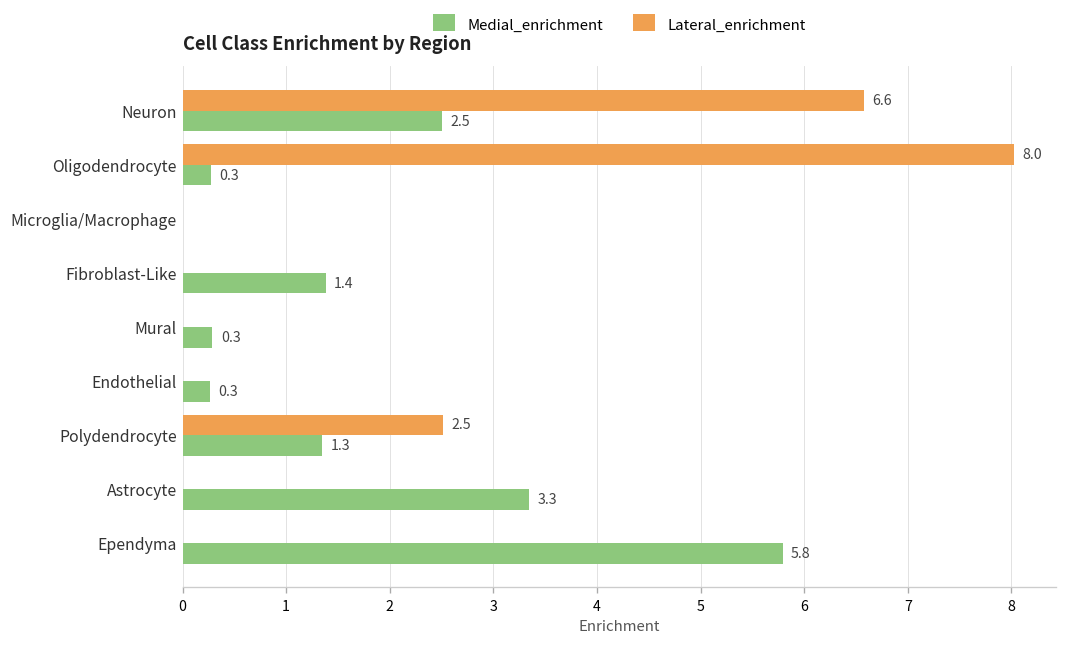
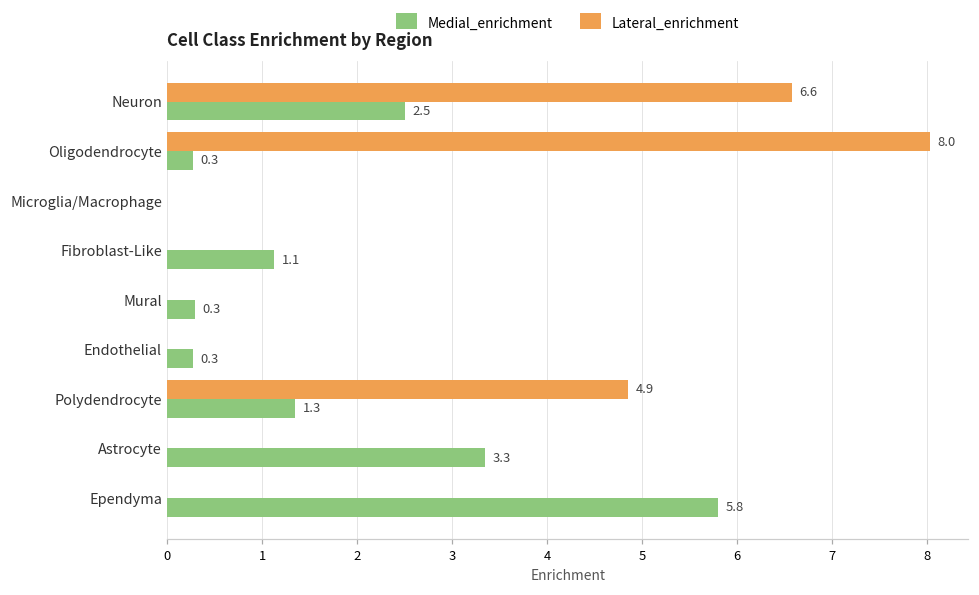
Medial_enrichment, Fibroblast-Like: 1.4 -> 1.1
Lateral_enrichment, Polydendrocyte: 2.5 -> 4.9
